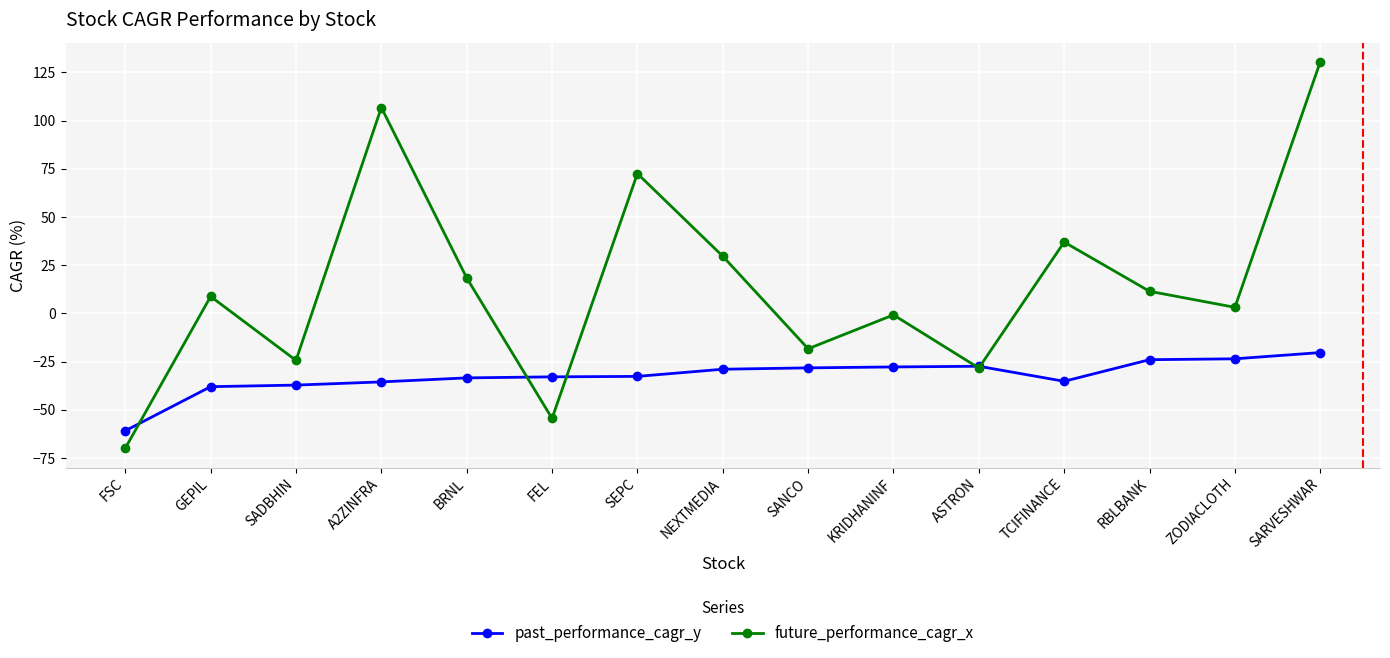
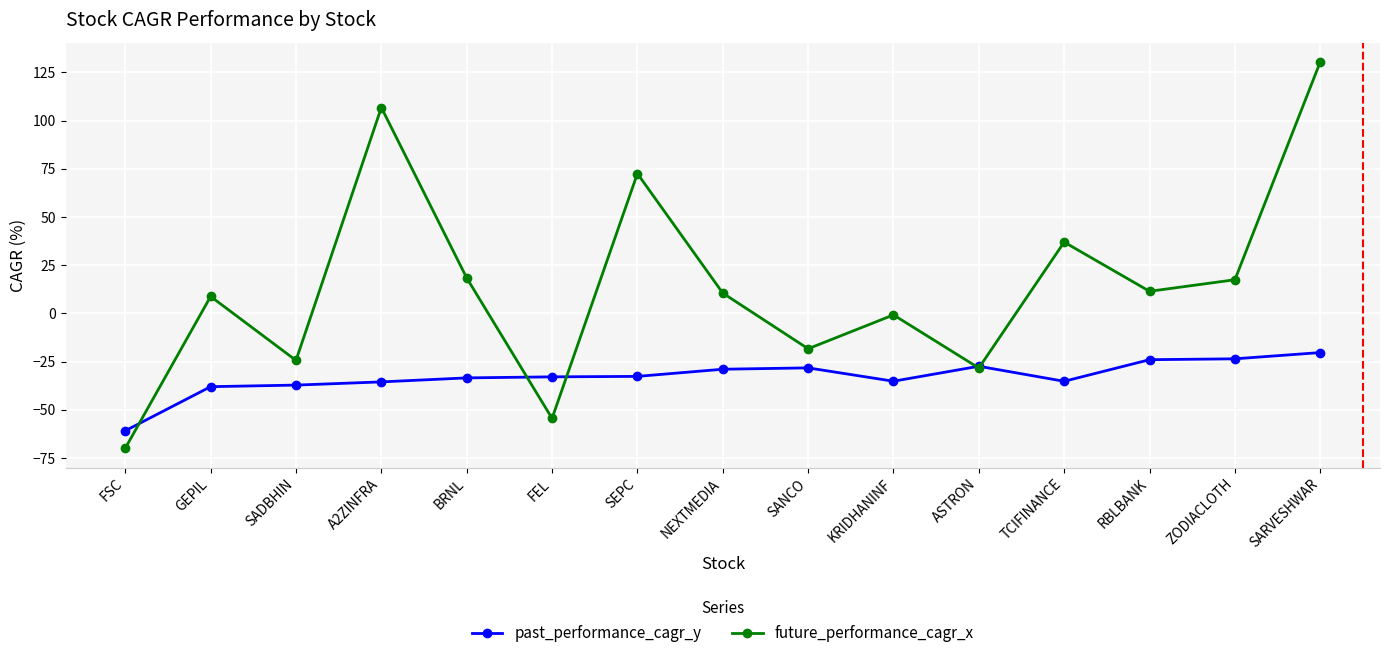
future_performance_cagr_x, NEXTMEDIA: 30 -> 11
past_performance_cagr_y, KRIDHANINF: -28 -> -35
future_performance_cagr_x, ZODIACLOTH: 3 -> 17
